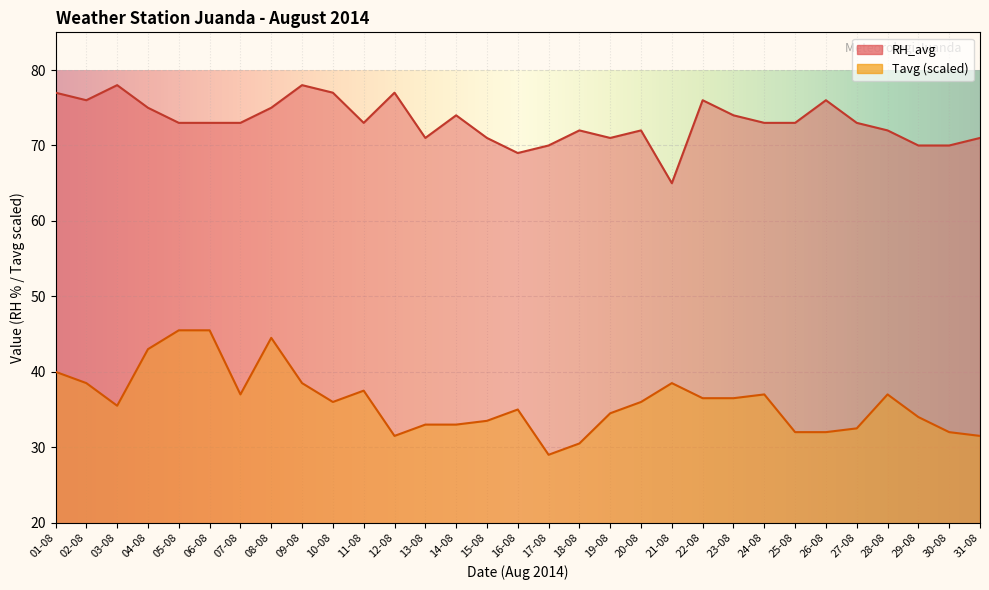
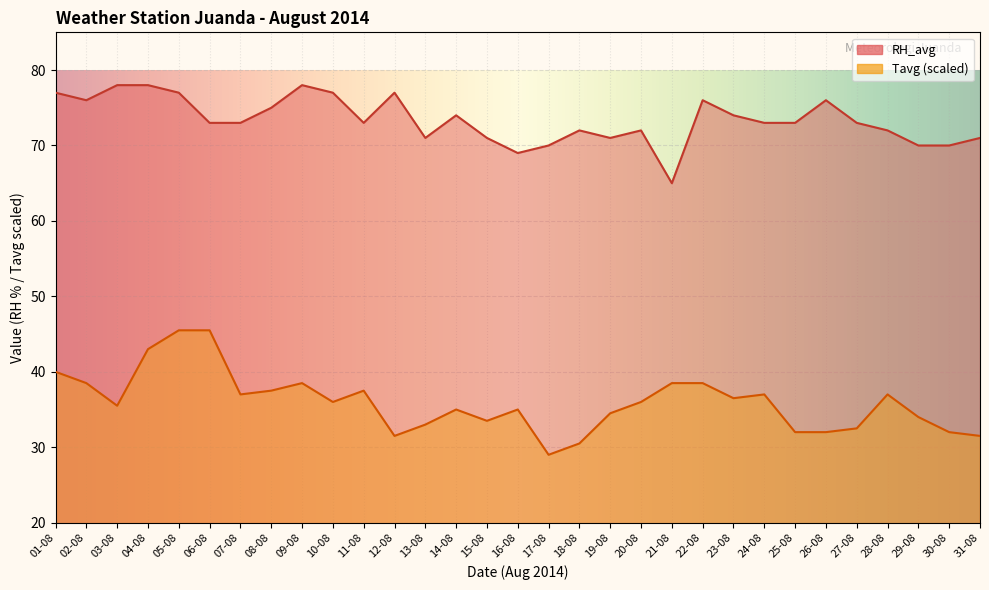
RH_avg, 04-08: 75 -> 78
RH_avg, 05-08: 73 -> 77
Tavg (scaled), 08-08: 44 -> 38
Tavg (scaled), 14-08: 33 -> 35
Tavg (scaled), 22-08: 37 -> 39
